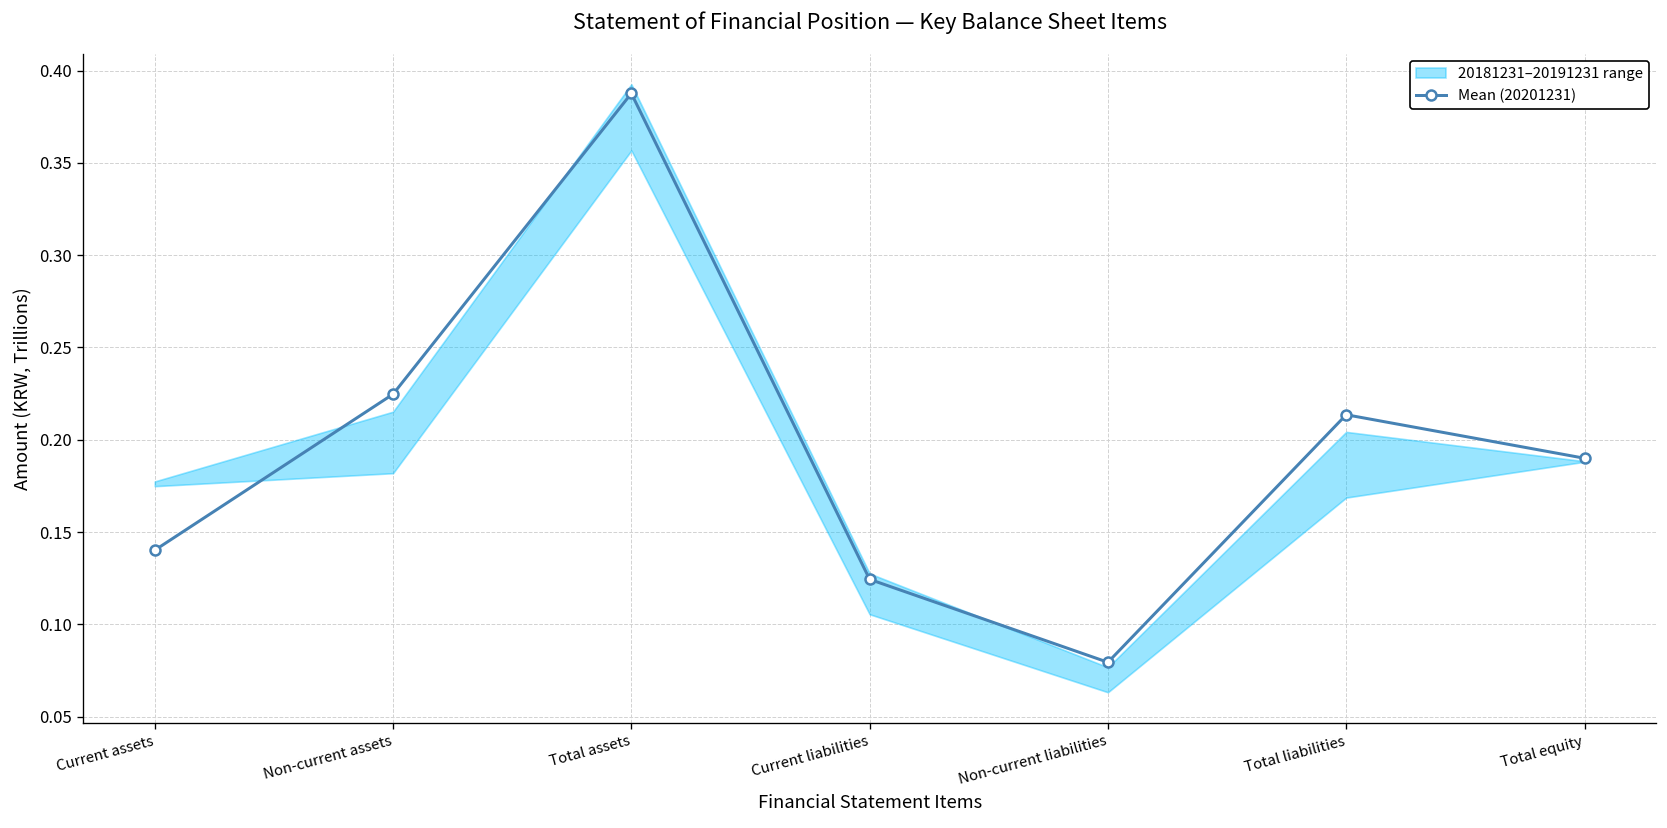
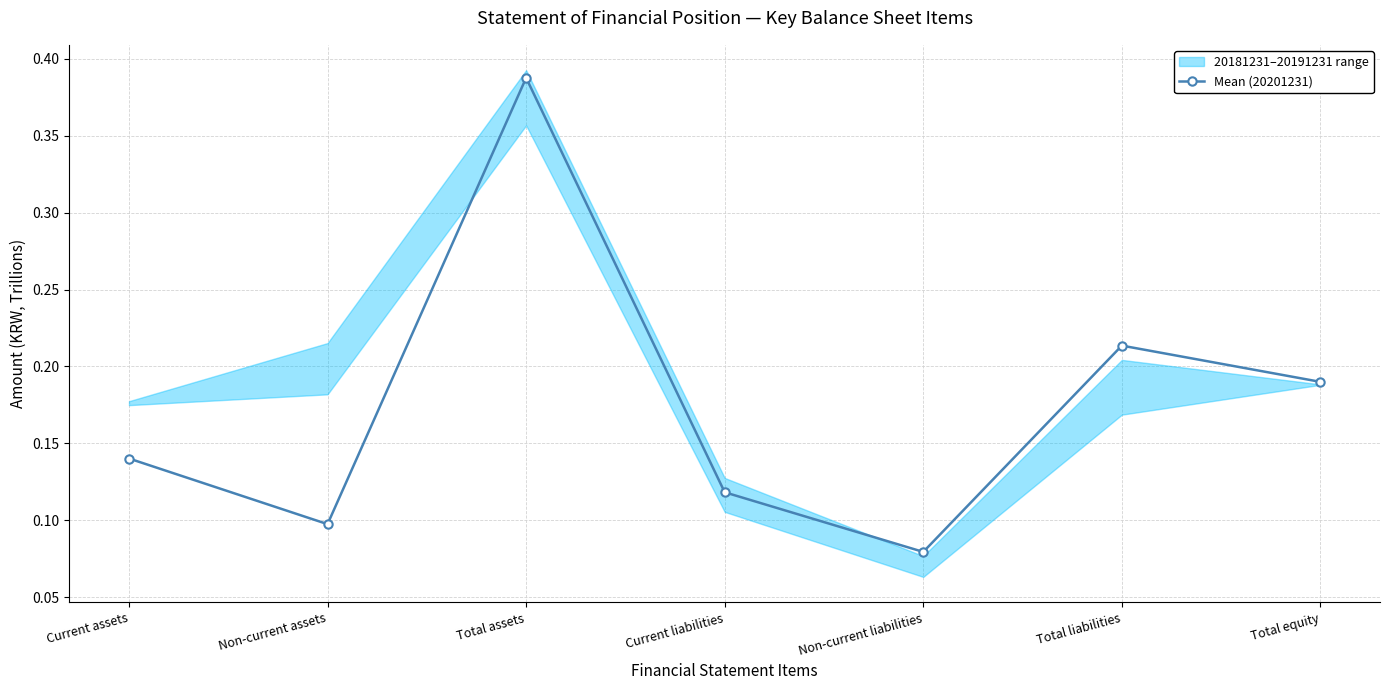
Mean (20201231), Non-current assets: 0.225 -> 0.097
Mean (20201231), Current liabilities: 0.124 -> 0.118
